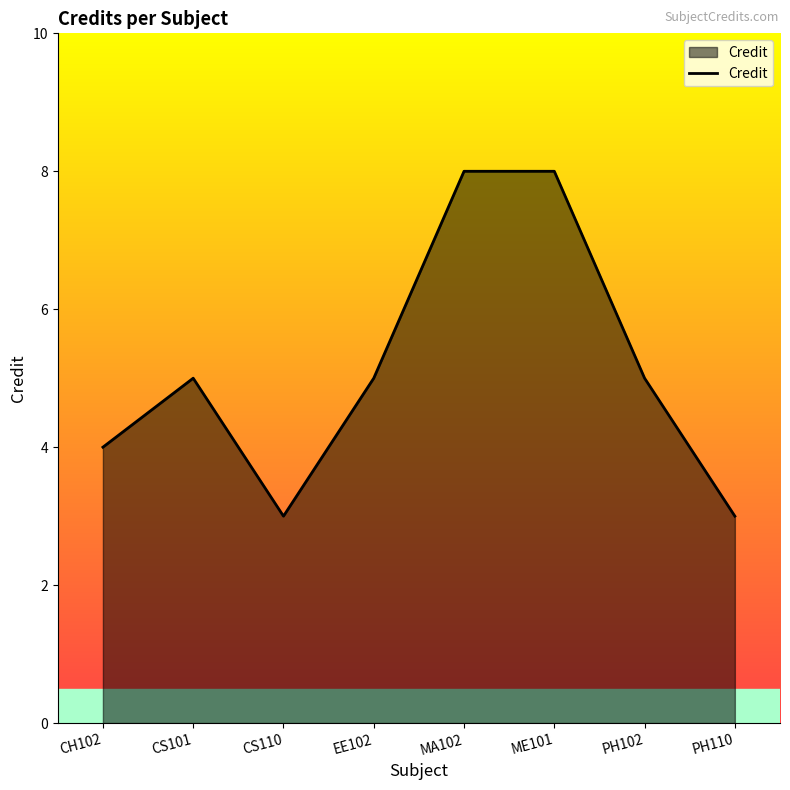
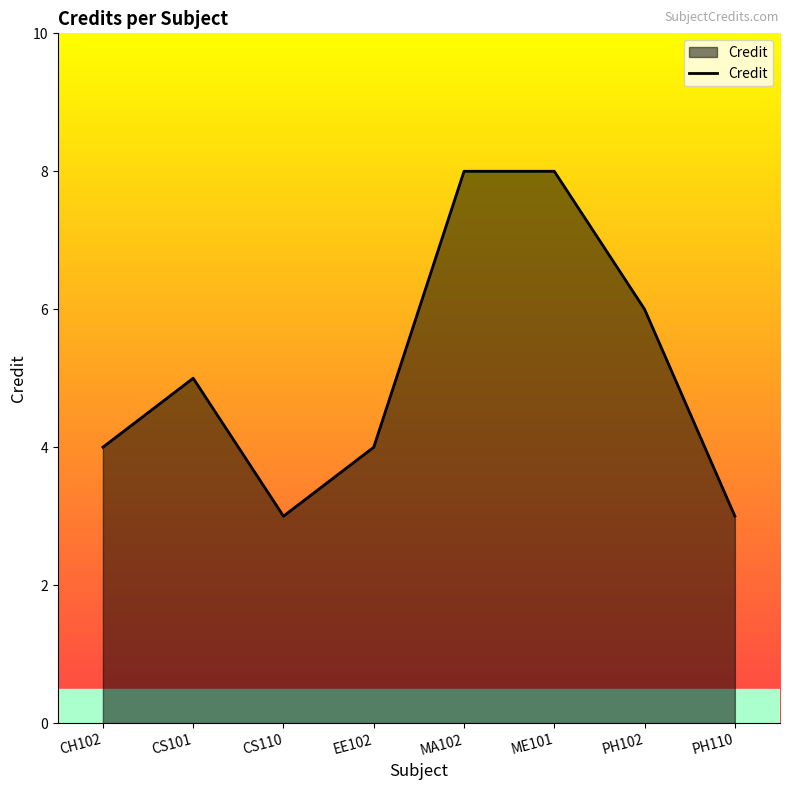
EE102: 5 -> 4
PH102: 5 -> 6
